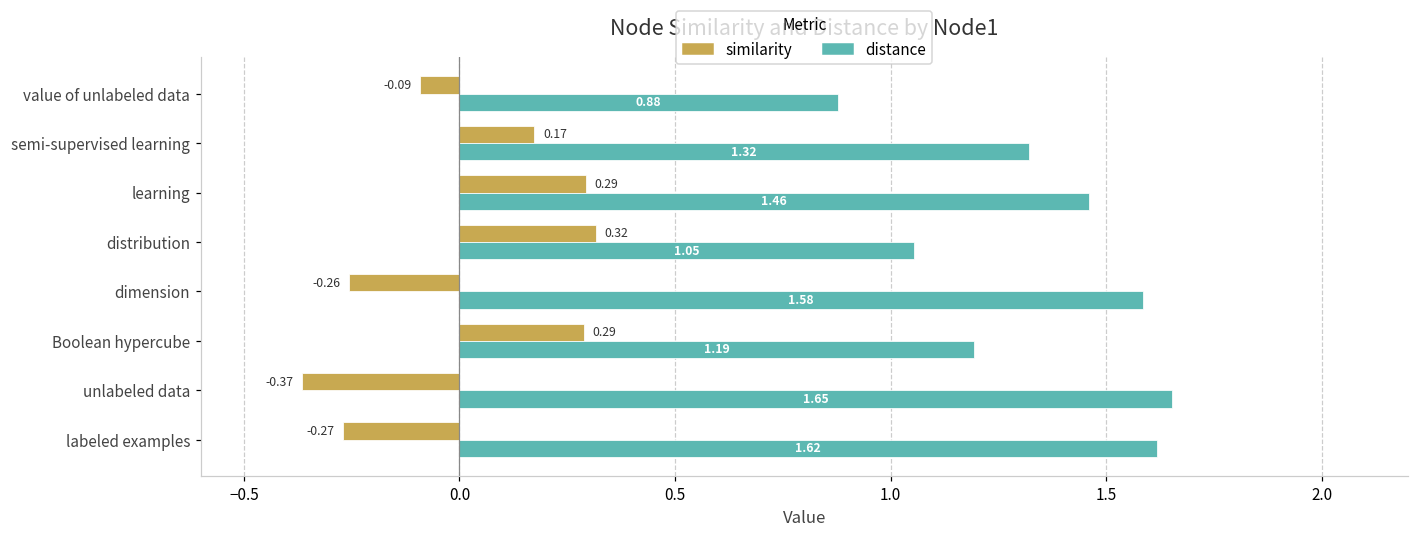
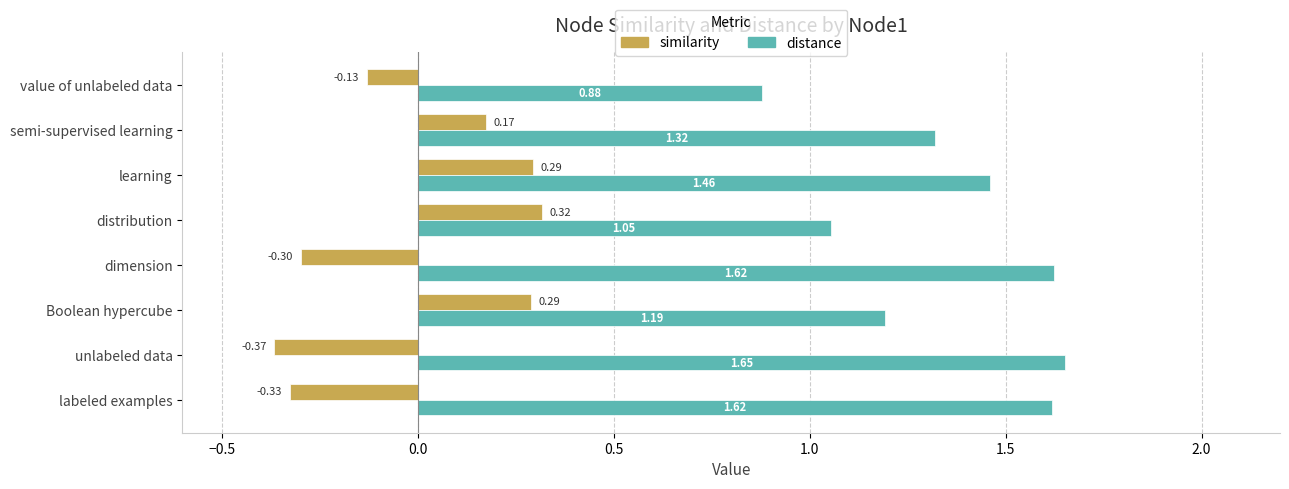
similarity, value of unlabeled data: -0.09 -> -0.13
similarity, dimension: -0.26 -> -0.30
distance, dimension: 1.58 -> 1.62
similarity, labeled examples: -0.27 -> -0.33
